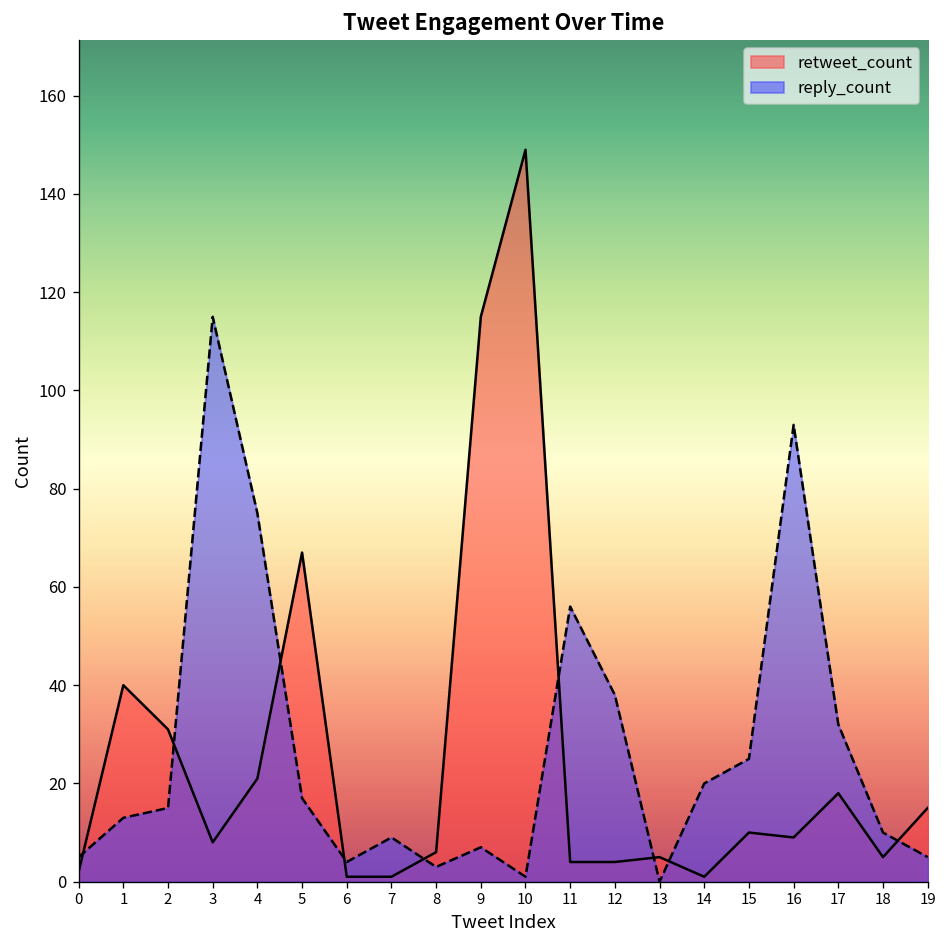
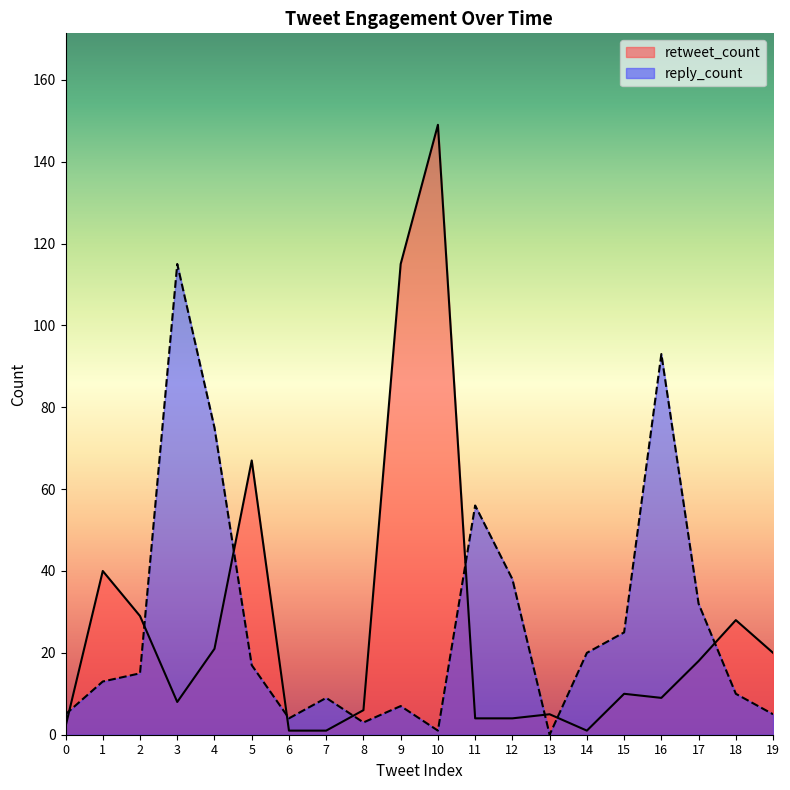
retweet_count, 2: 31 -> 29
retweet_count, 18: 5 -> 28
retweet_count, 19: 15 -> 20
